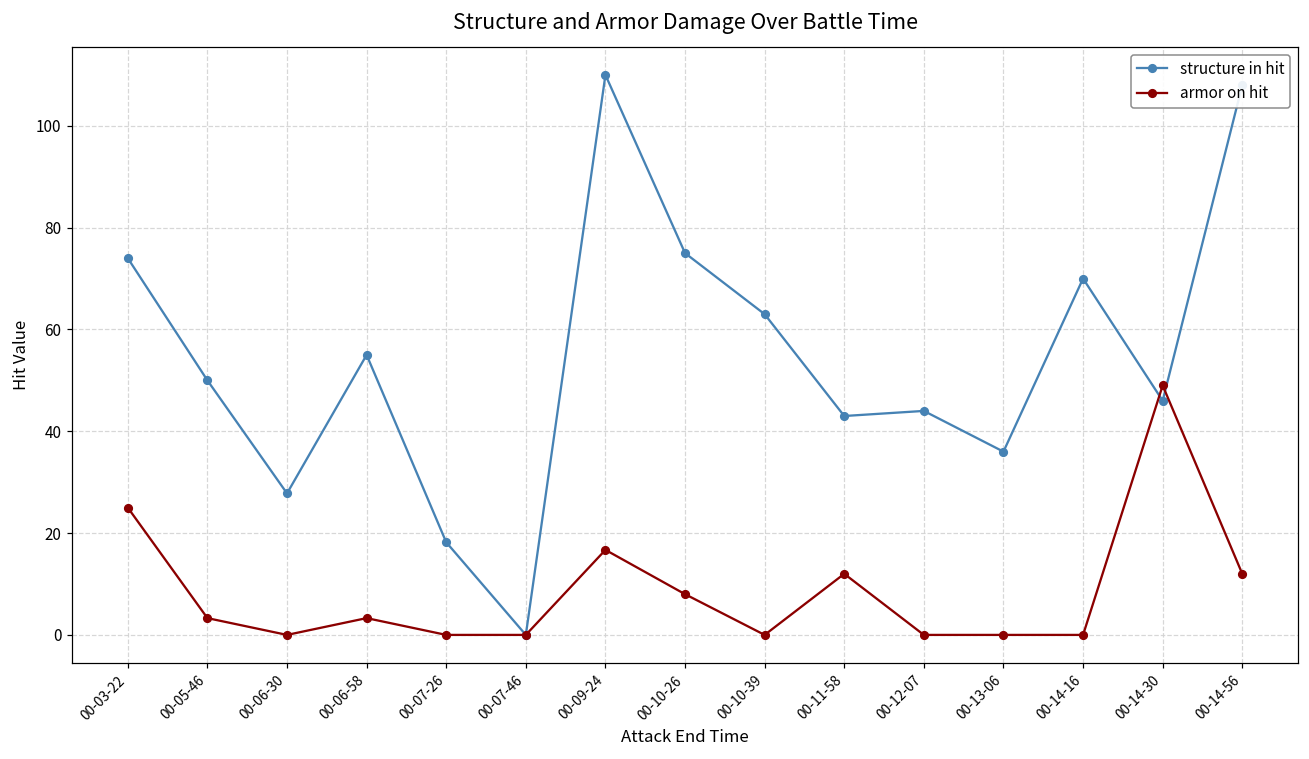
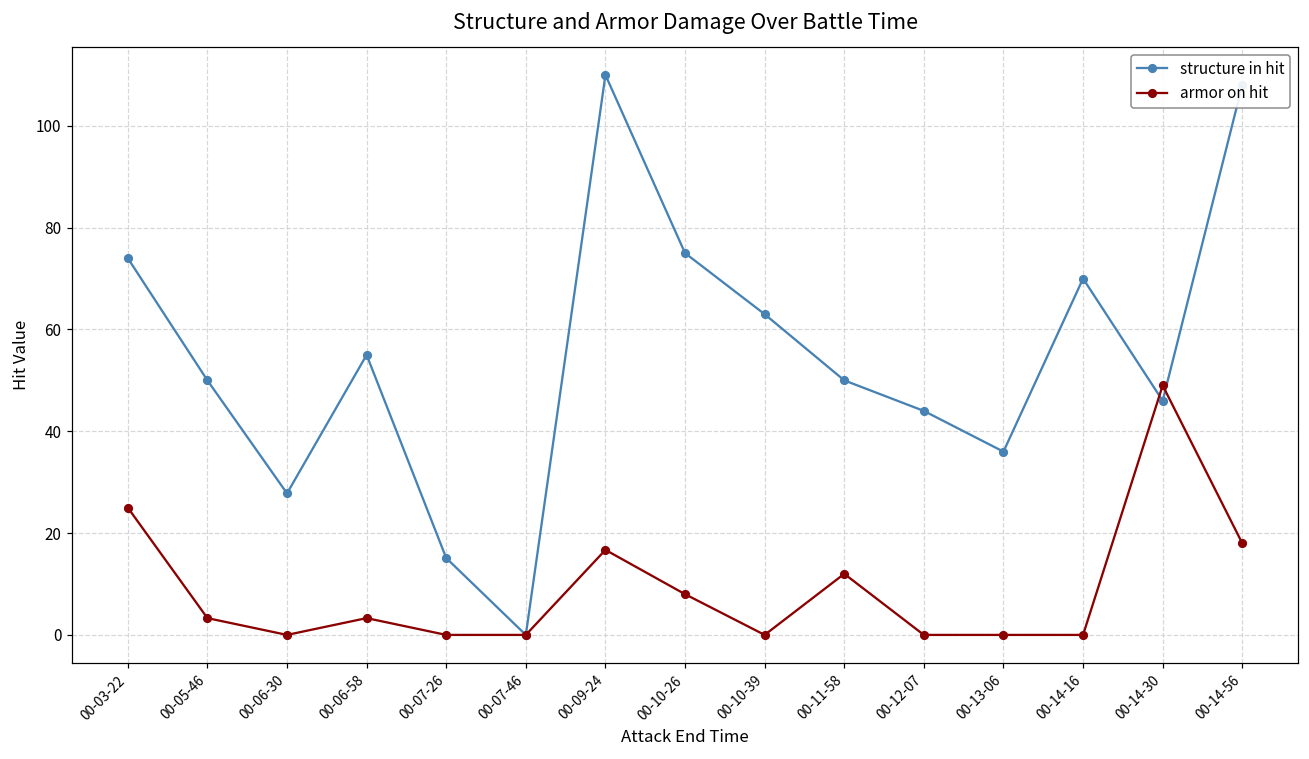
structure in hit, 00-07-26: 18 -> 15
structure in hit, 00-11-58: 43 -> 50
armor on hit, 00-14-56: 12 -> 18
